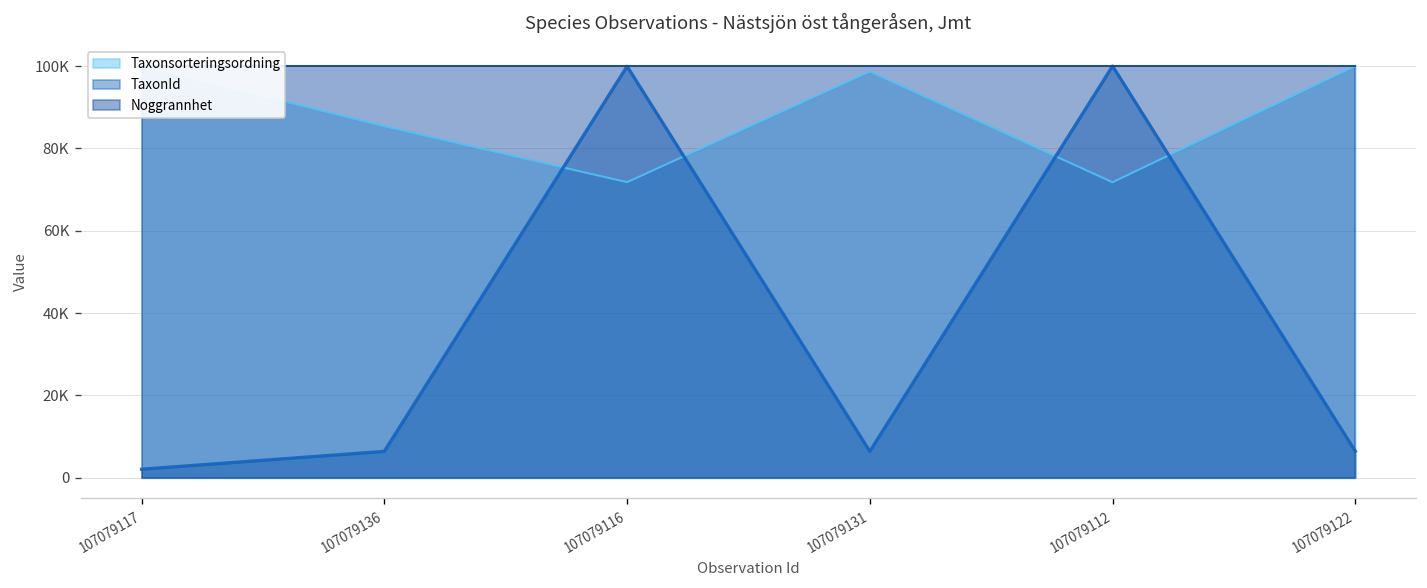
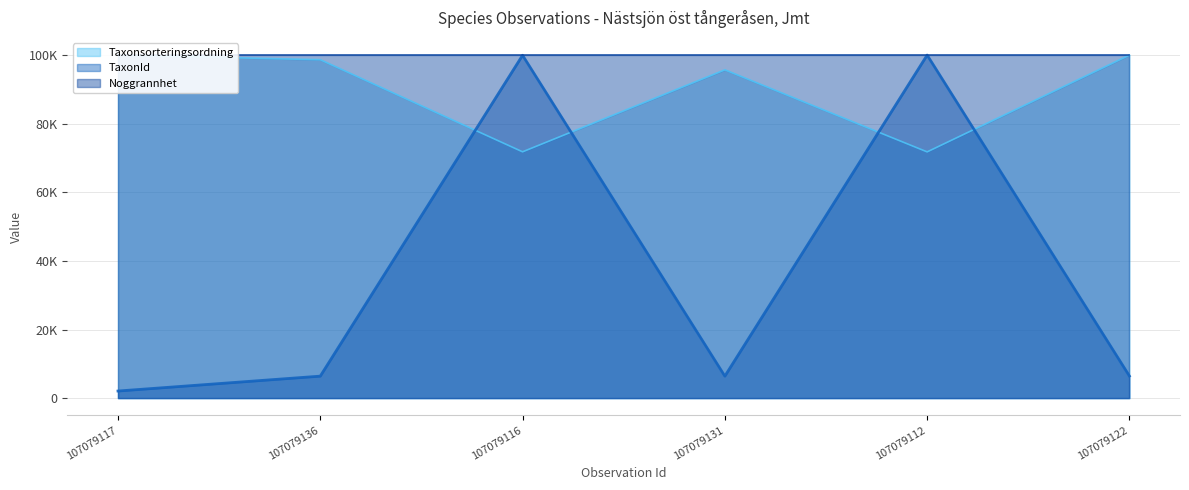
Taxonsorteringsordning, 107079136: 85000 -> 99000
Taxonsorteringsordning, 107079131: 99000 -> 96000
